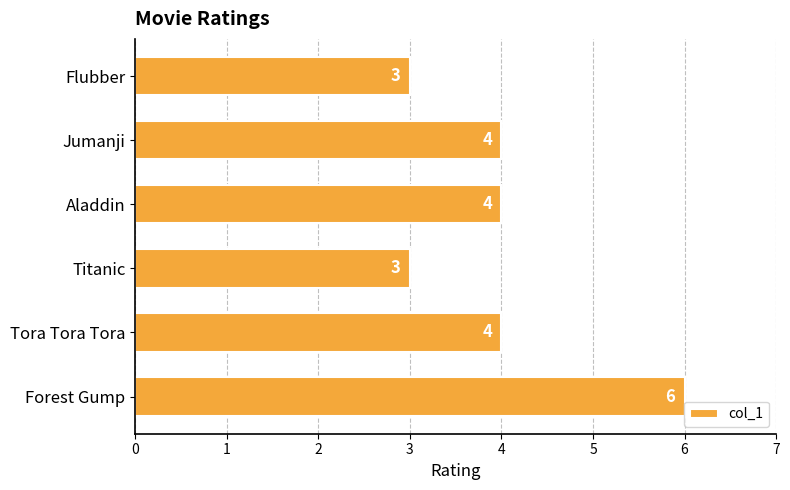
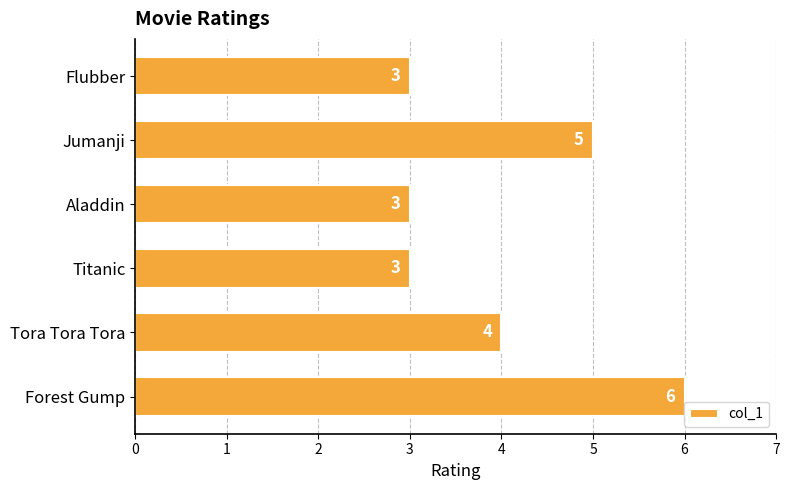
Jumanji: 4 -> 5
Aladdin: 4 -> 3
